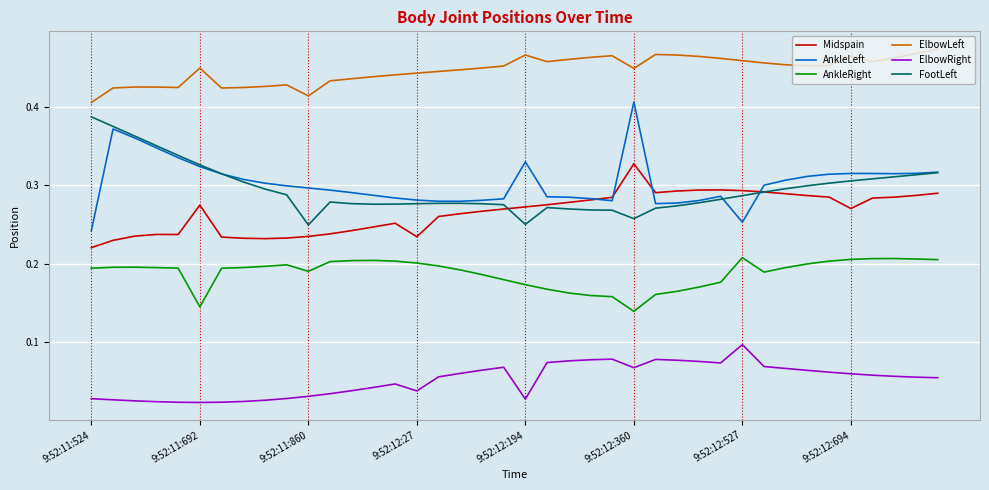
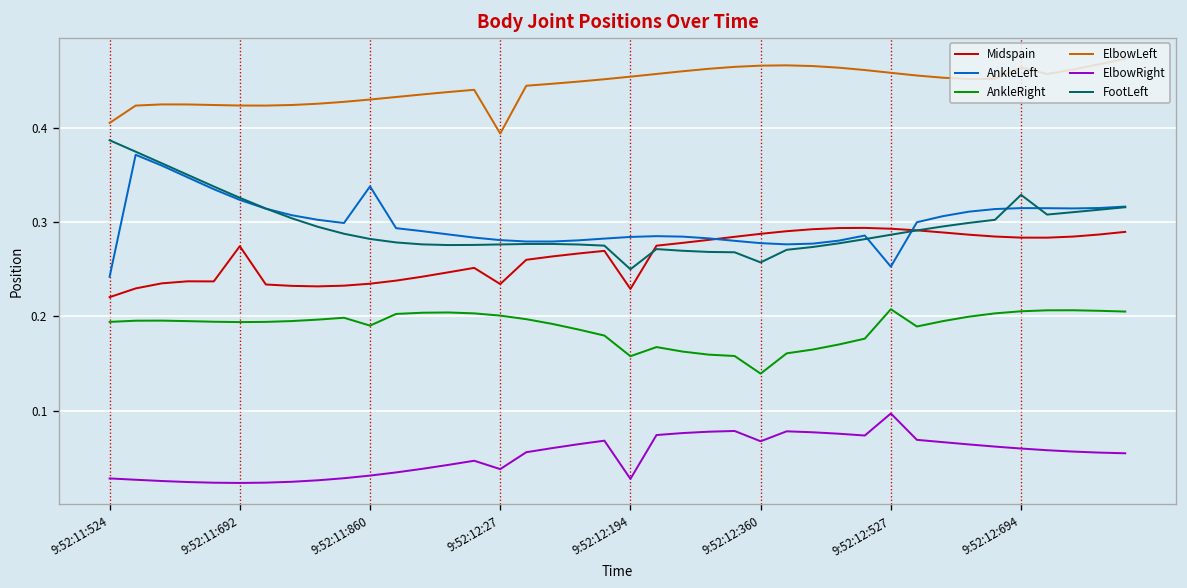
AnkleRight, 9:52:11:692: 0.14 -> 0.19
ElbowLeft, 9:52:11:692: 0.45 -> 0.42
AnkleLeft, 9:52:11:860: 0.30 -> 0.34
ElbowLeft, 9:52:11:860: 0.41 -> 0.43
FootLeft, 9:52:11:860: 0.25 -> 0.28
ElbowLeft, 9:52:12:27: 0.44 -> 0.39
Midspain, 9:52:12:194: 0.27 -> 0.23
AnkleLeft, 9:52:12:194: 0.33 -> 0.28
AnkleRight, 9:52:12:194: 0.17 -> 0.16
ElbowLeft, 9:52:12:194: 0.47 -> 0.45
Midspain, 9:52:12:360: 0.33 -> 0.29
AnkleLeft, 9:52:12:360: 0.41 -> 0.28
ElbowLeft, 9:52:12:360: 0.45 -> 0.47
Midspain, 9:52:12:694: 0.27 -> 0.28
FootLeft, 9:52:12:694: 0.31 -> 0.33
